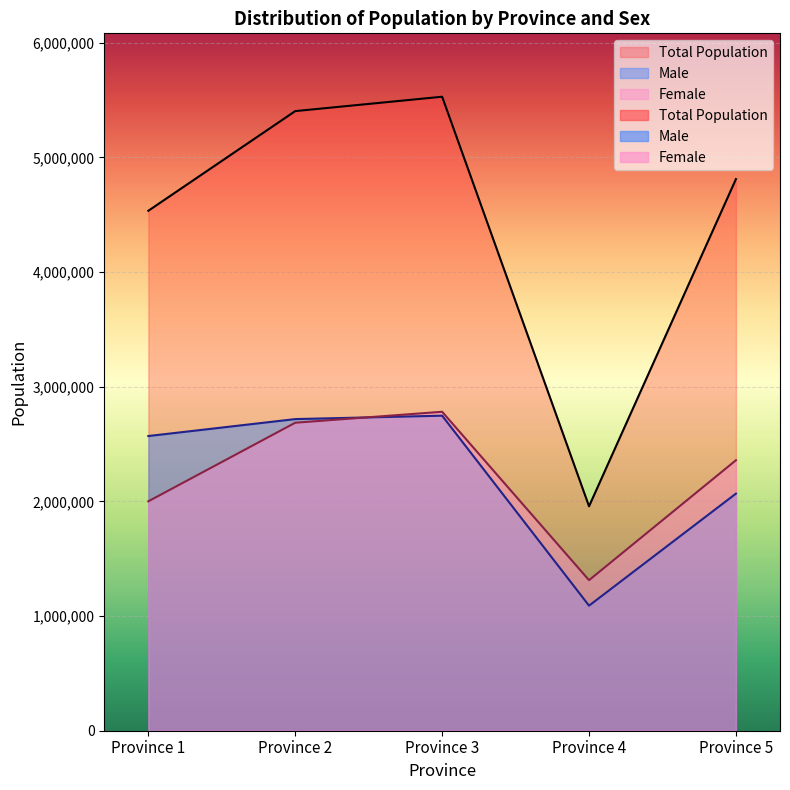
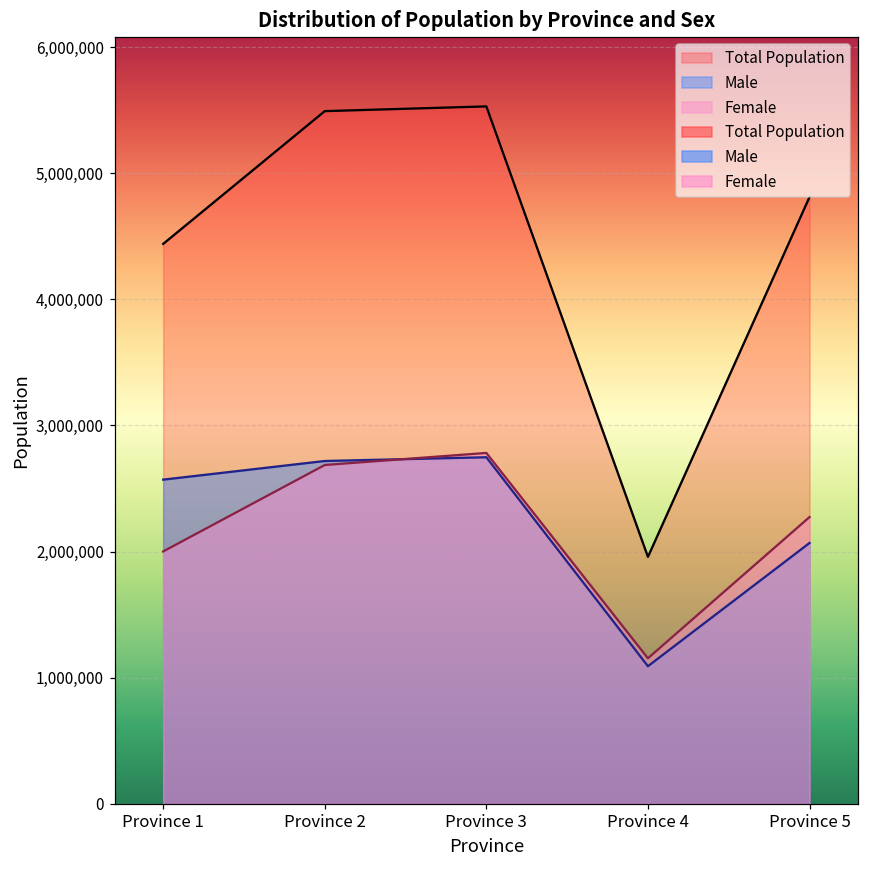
Total Population, Province 1: 4,530,000 -> 4,440,000
Total Population, Province 2: 5,400,000 -> 5,490,000
Female, Province 4: 1,310,000 -> 1,150,000
Female, Province 5: 2,360,000 -> 2,270,000
